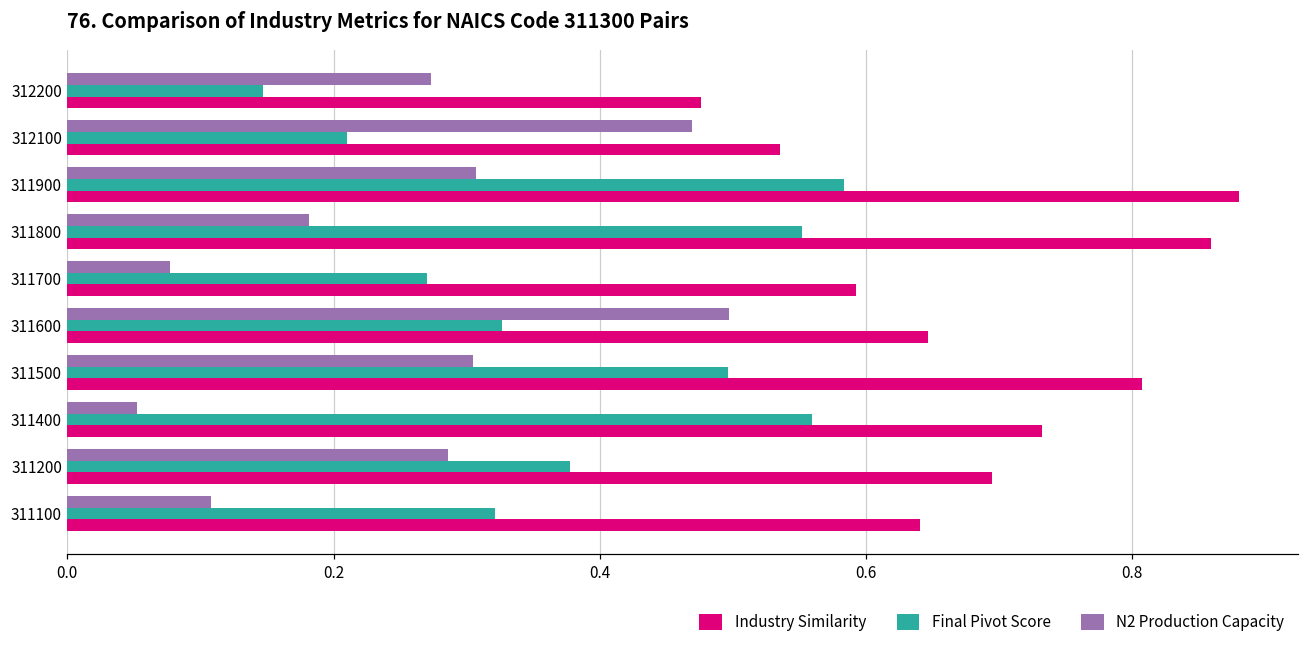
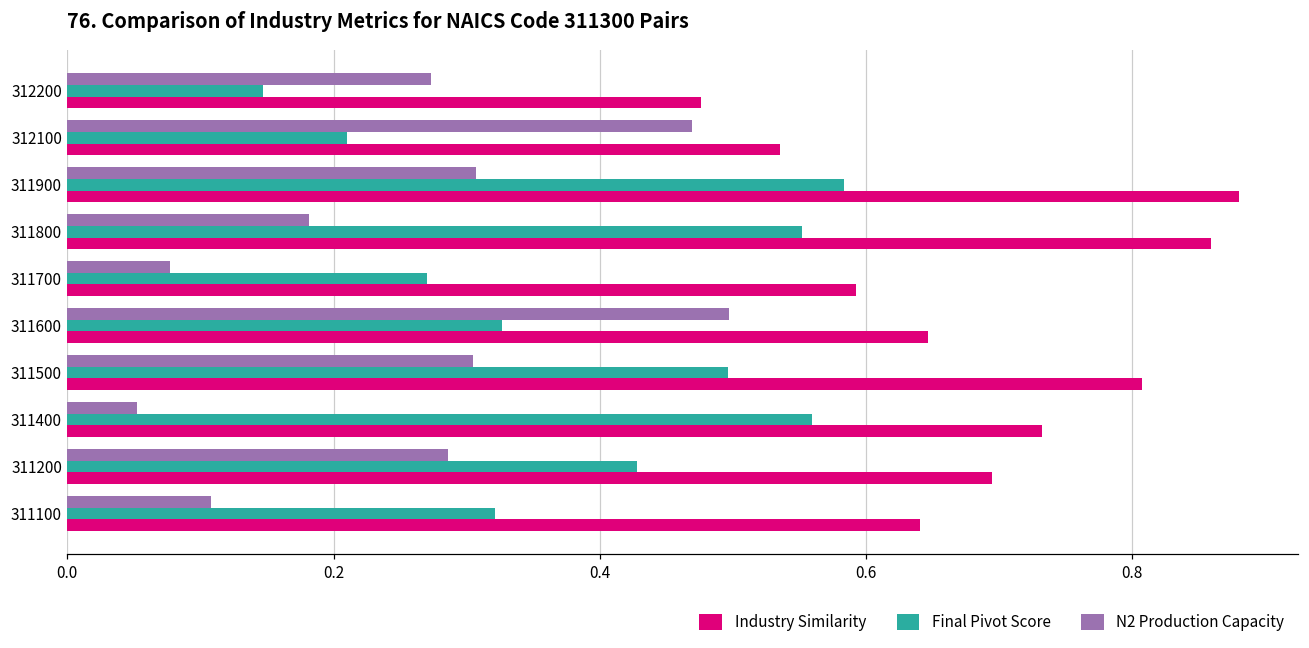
Final Pivot Score, 311200: 0.377 -> 0.428
